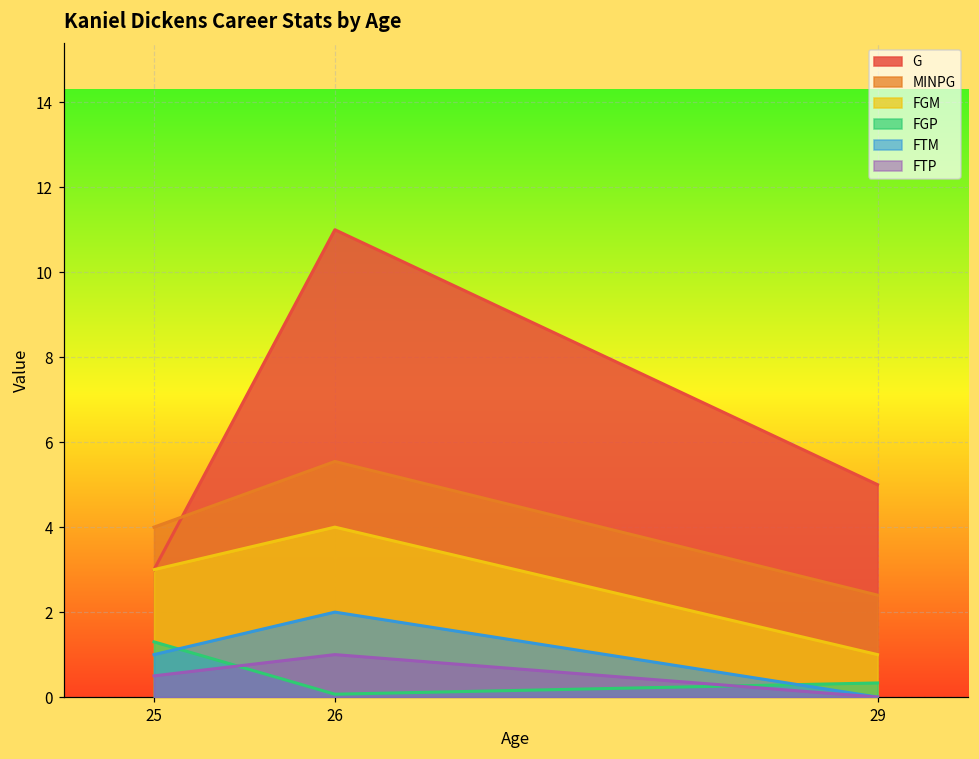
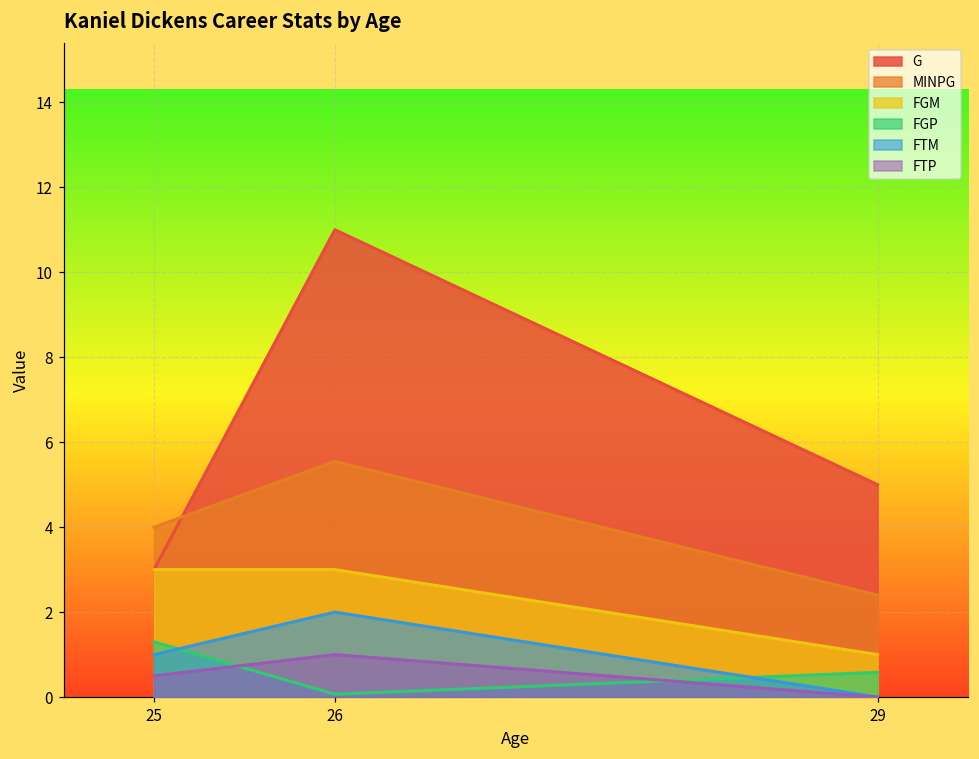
FGM, 26: 4 -> 3
FGP, 29: 0.3 -> 0.6
